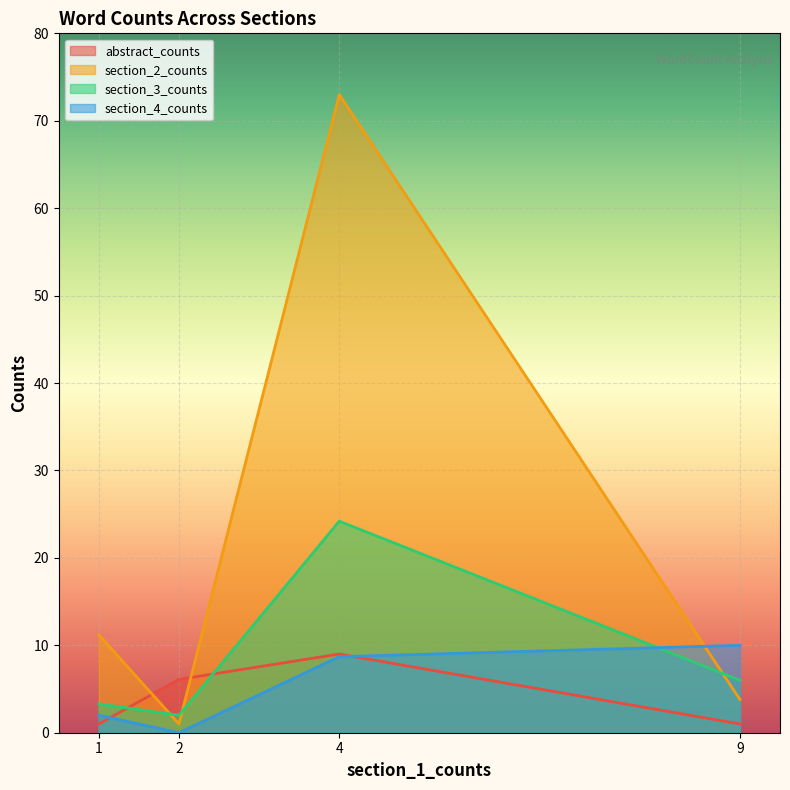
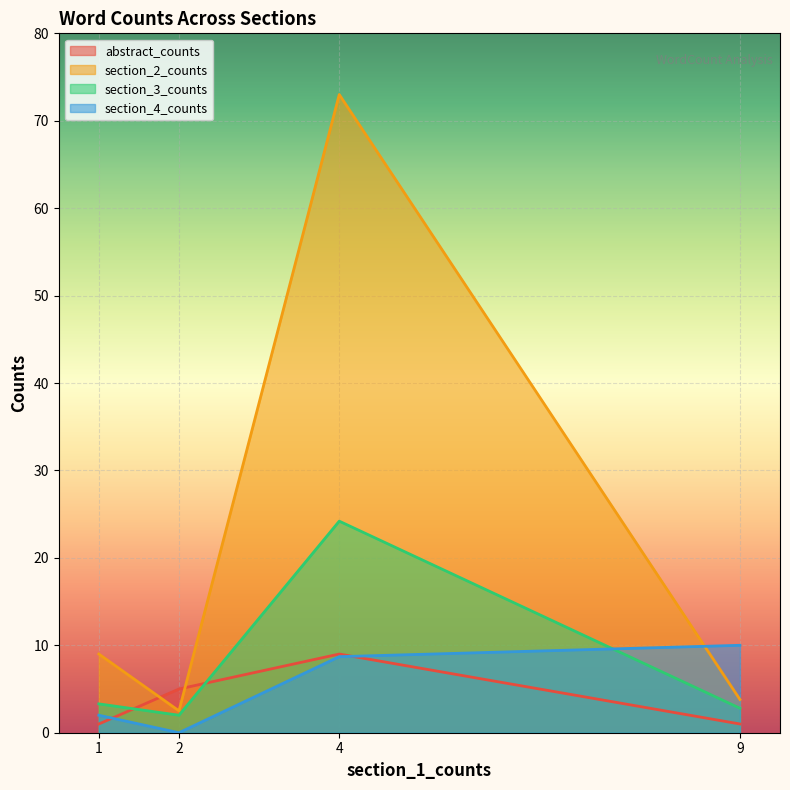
section_2_counts, 1: 11 -> 9
abstract_counts, 2: 6 -> 5
section_2_counts, 2: 1 -> 3
section_3_counts, 9: 6 -> 3
